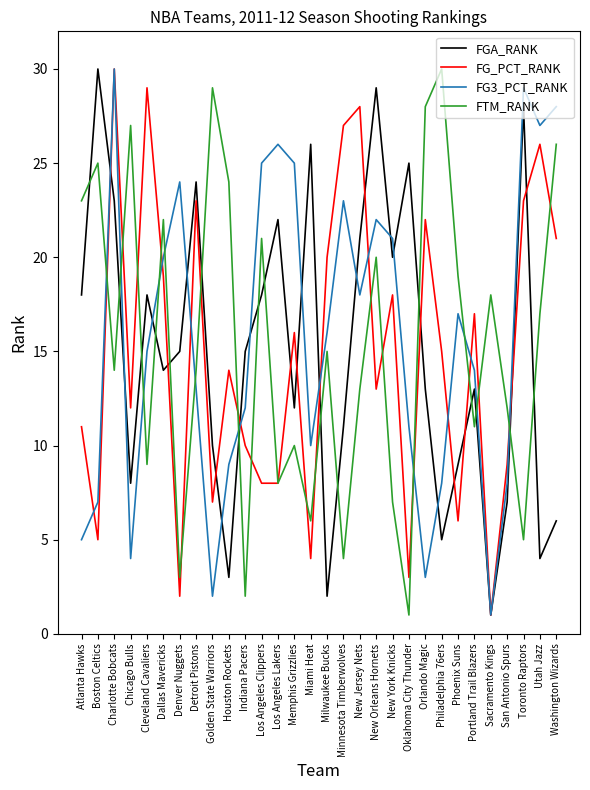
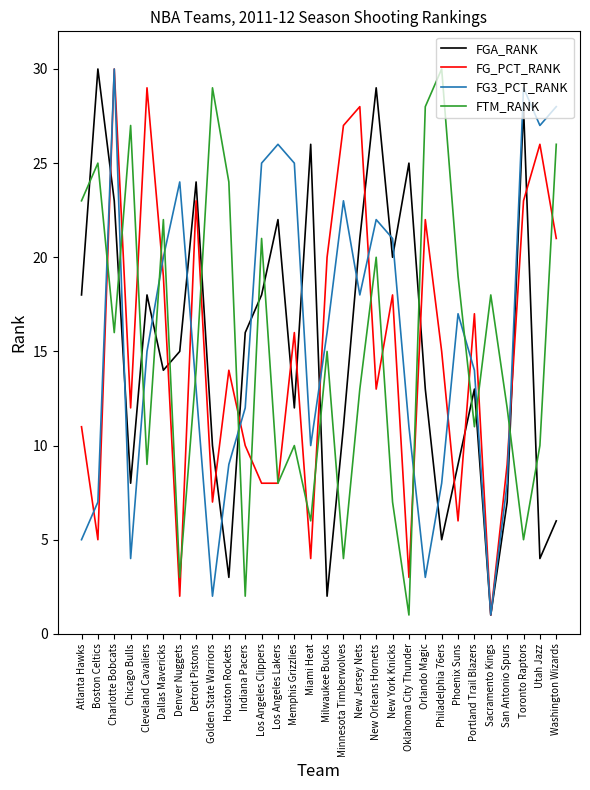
FTM_RANK, Charlotte Bobcats: 14 -> 16
FGA_RANK, Indiana Pacers: 15 -> 16
FTM_RANK, Utah Jazz: 17 -> 10
